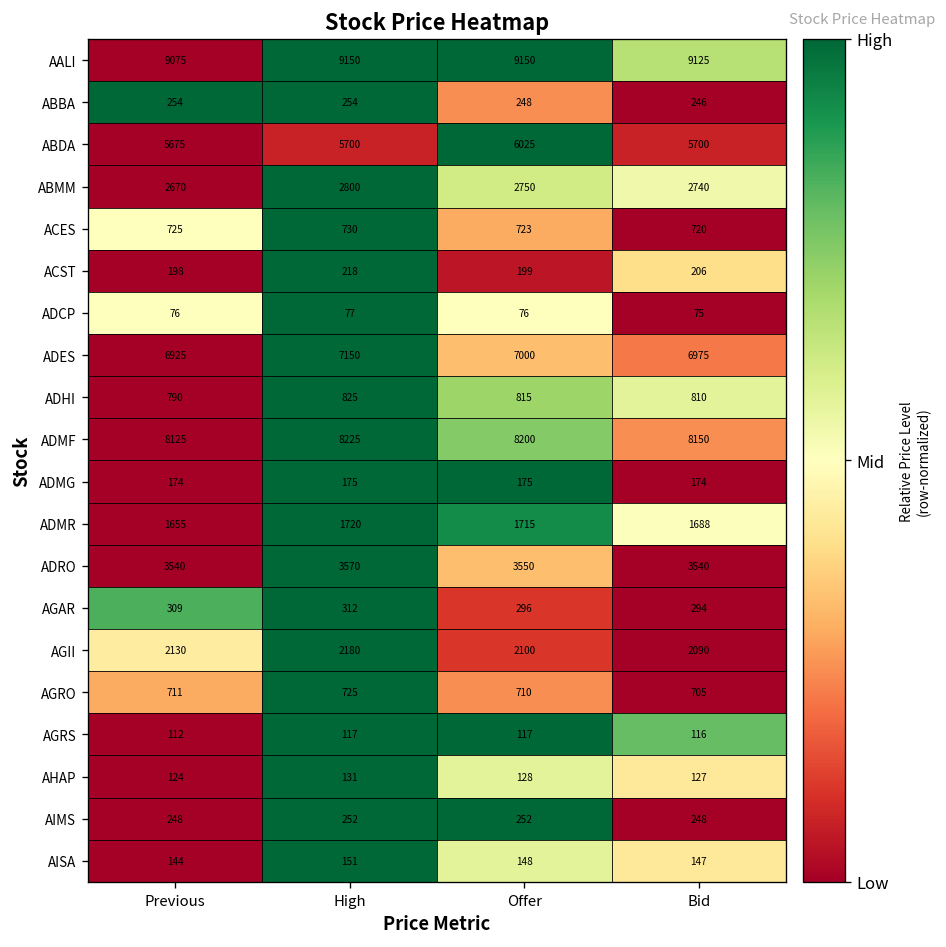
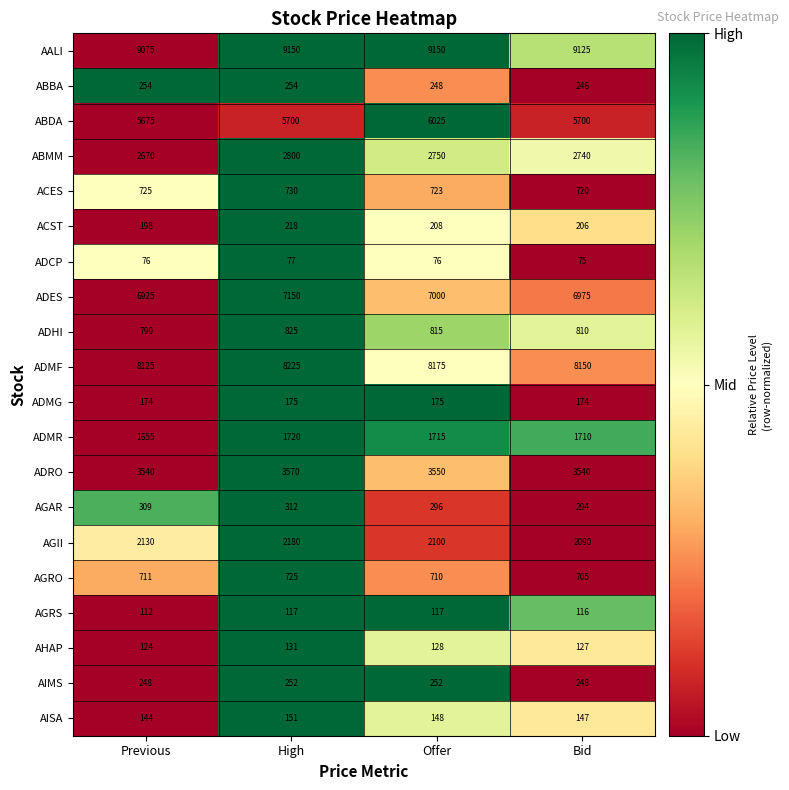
ACST, Offer: 199 -> 208
ADMF, Offer: 8200 -> 8175
ADMR, Bid: 1688 -> 1710
